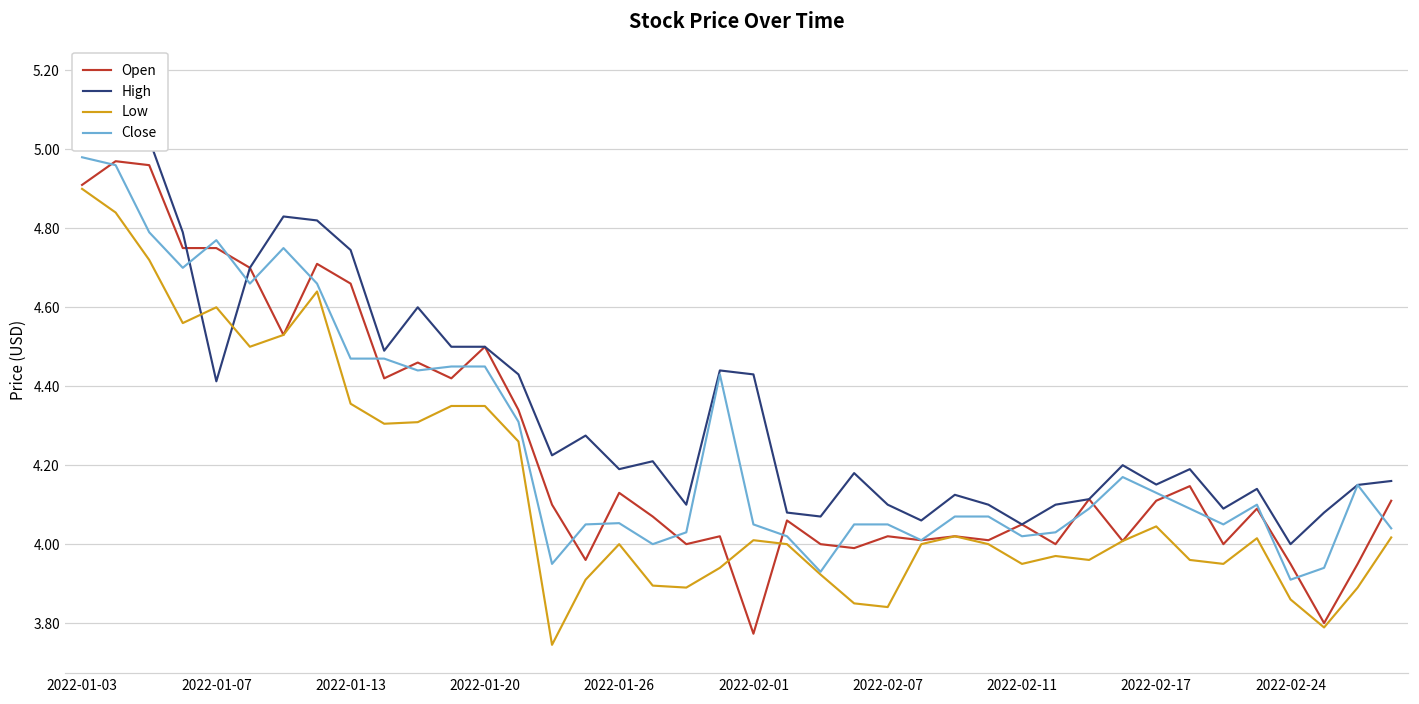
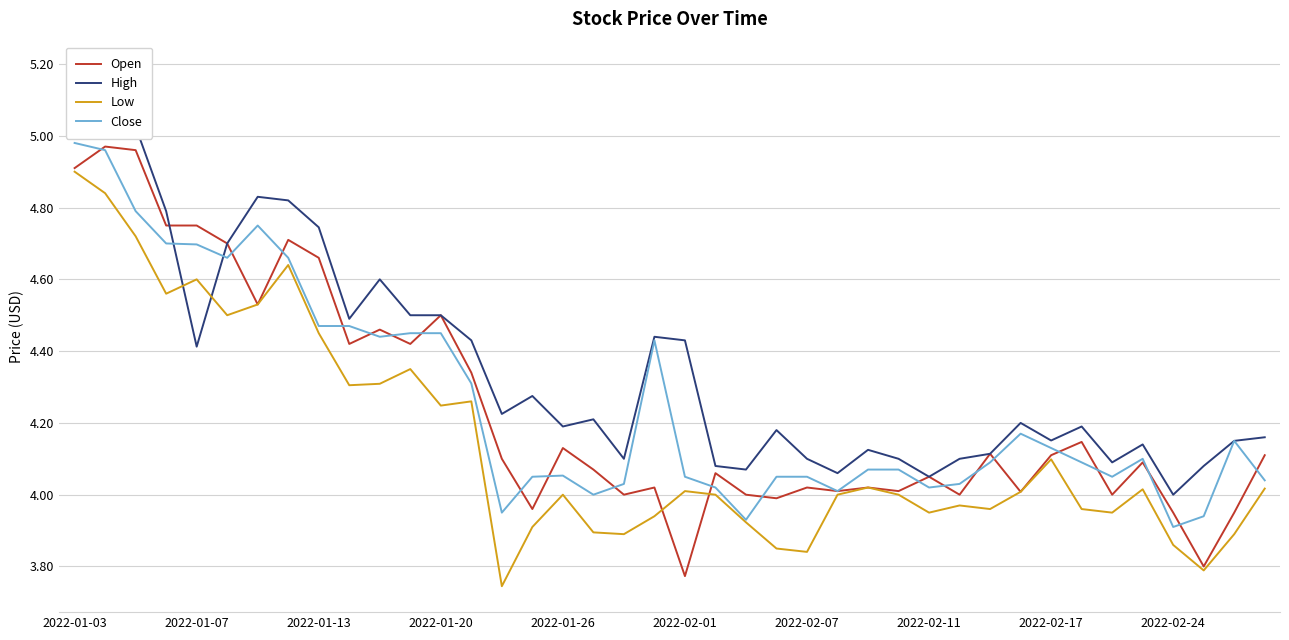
Close, 2022-01-07: 4.77 -> 4.70
Low, 2022-01-13: 4.36 -> 4.45
Low, 2022-01-20: 4.35 -> 4.25
Low, 2022-02-17: 4.05 -> 4.10
